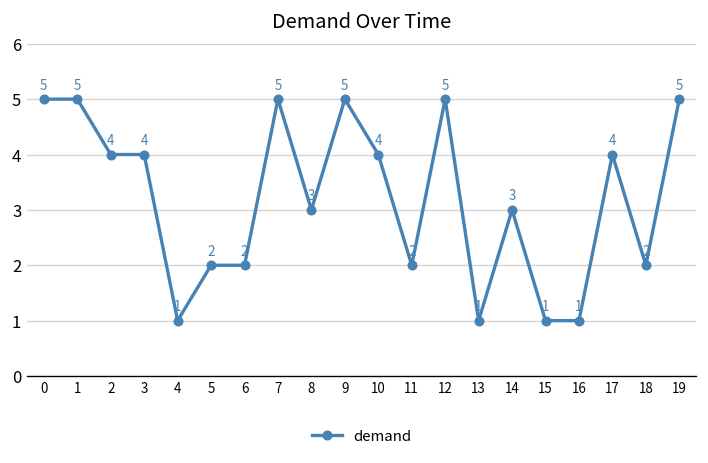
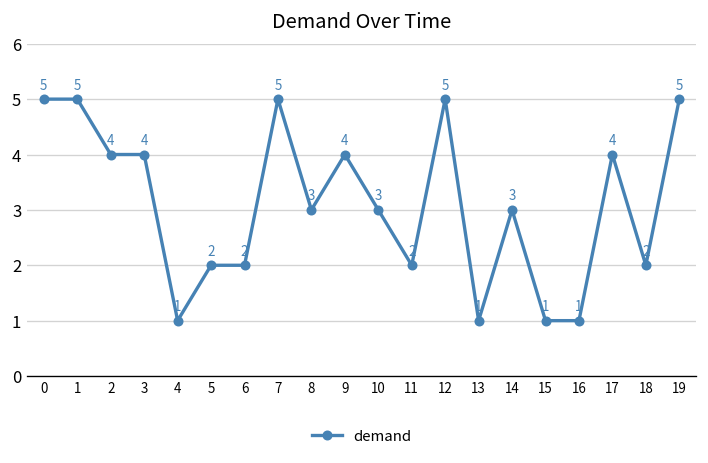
9: 5 -> 4
10: 4 -> 3
